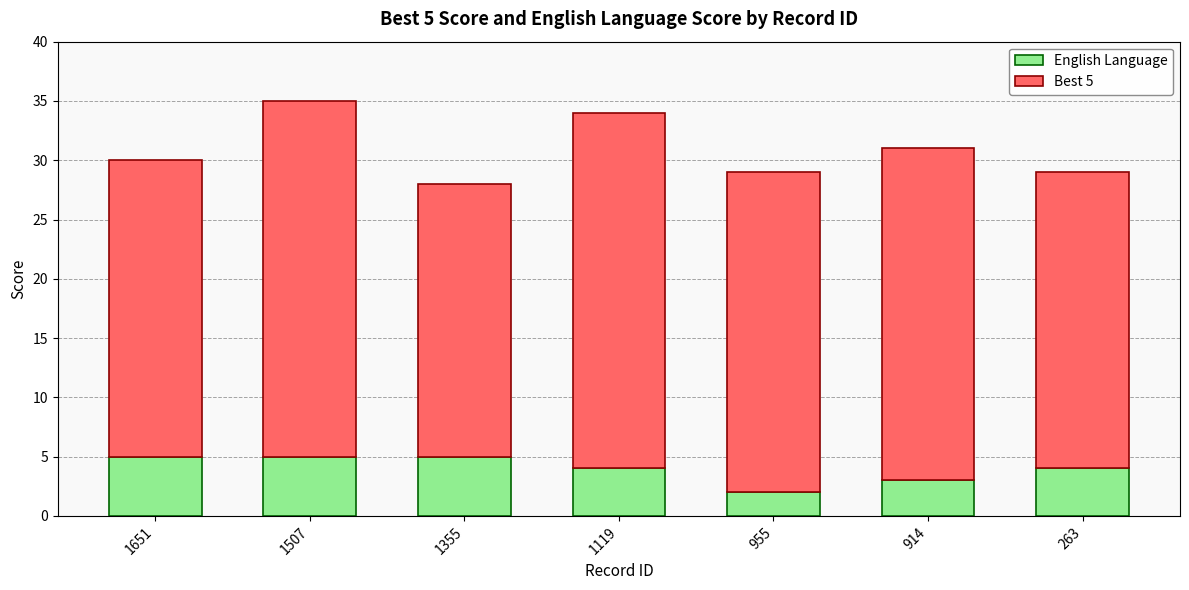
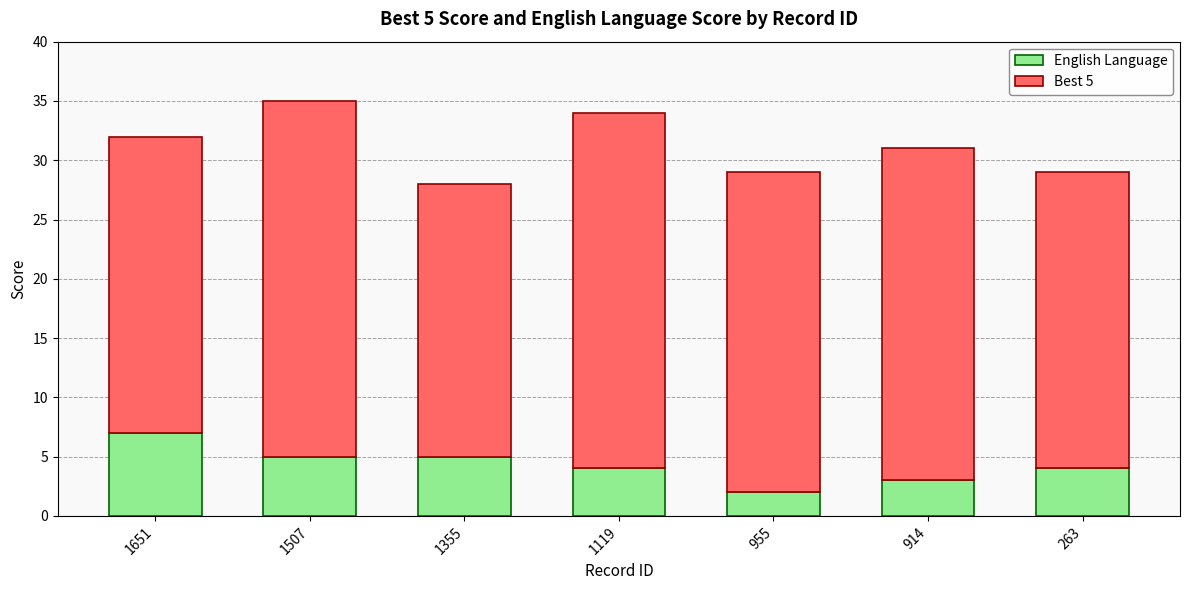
English Language, 1651: 5 -> 7
